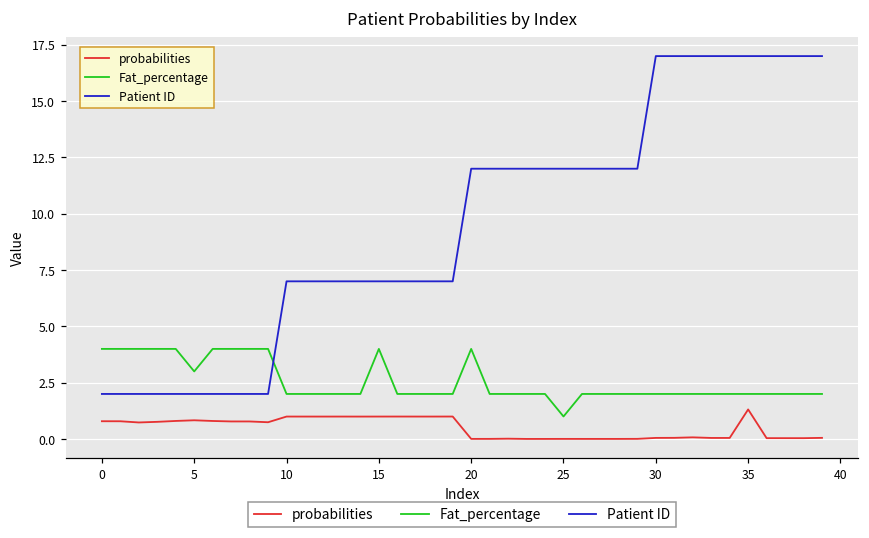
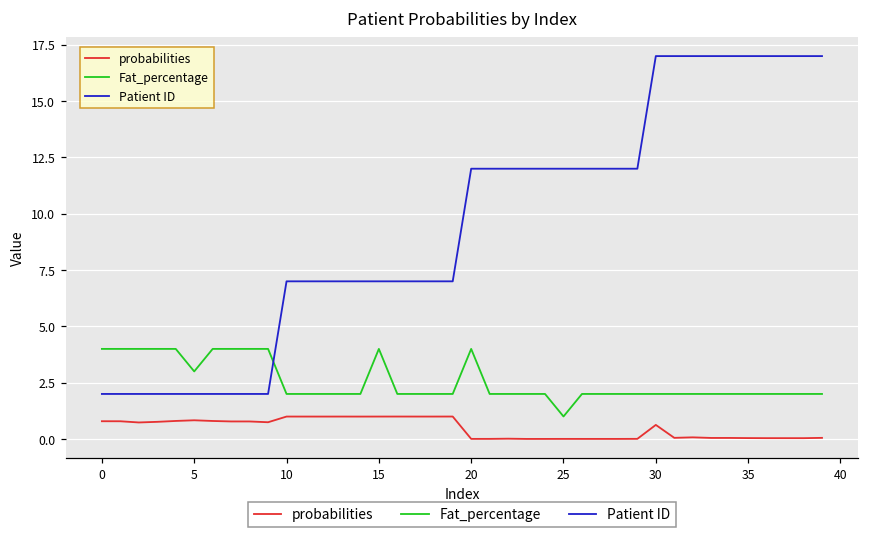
probabilities, 30: 0.0 -> 0.6
probabilities, 35: 1.3 -> 0.0
